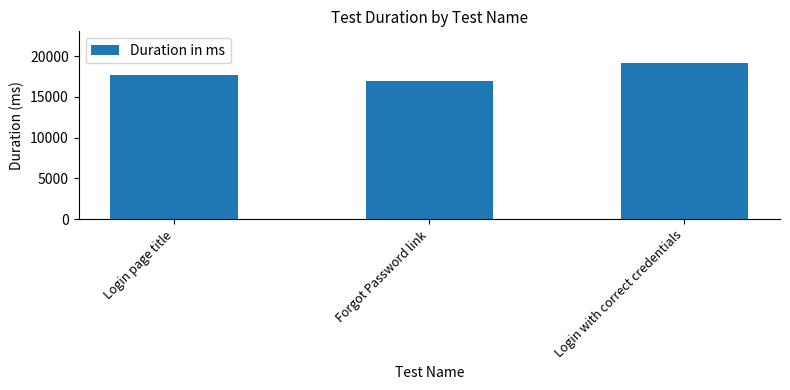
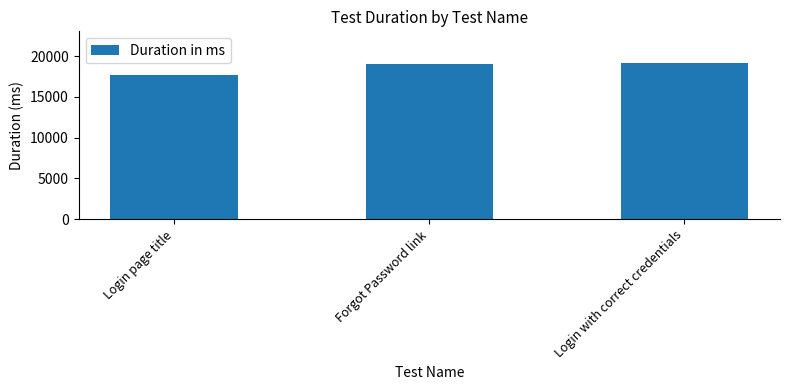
Forgot Password link: 17000 -> 19000
